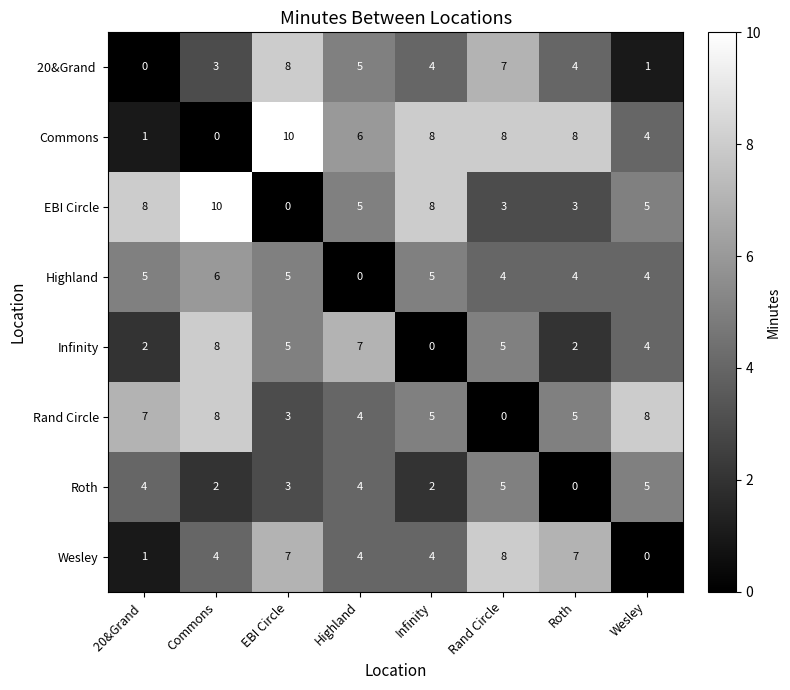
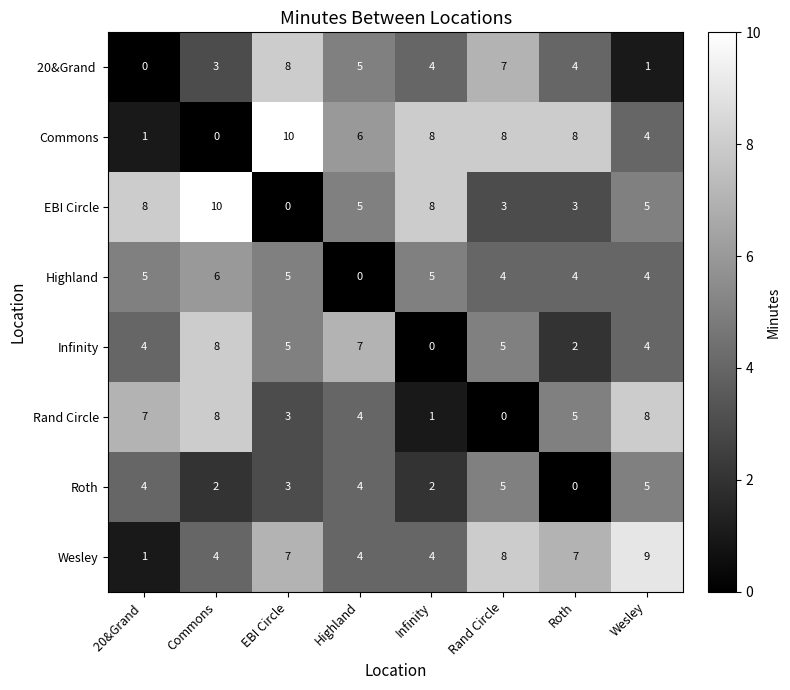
Infinity, 20&Grand: 2 -> 4
Rand Circle, Infinity: 5 -> 1
Wesley, Wesley: 0 -> 9
